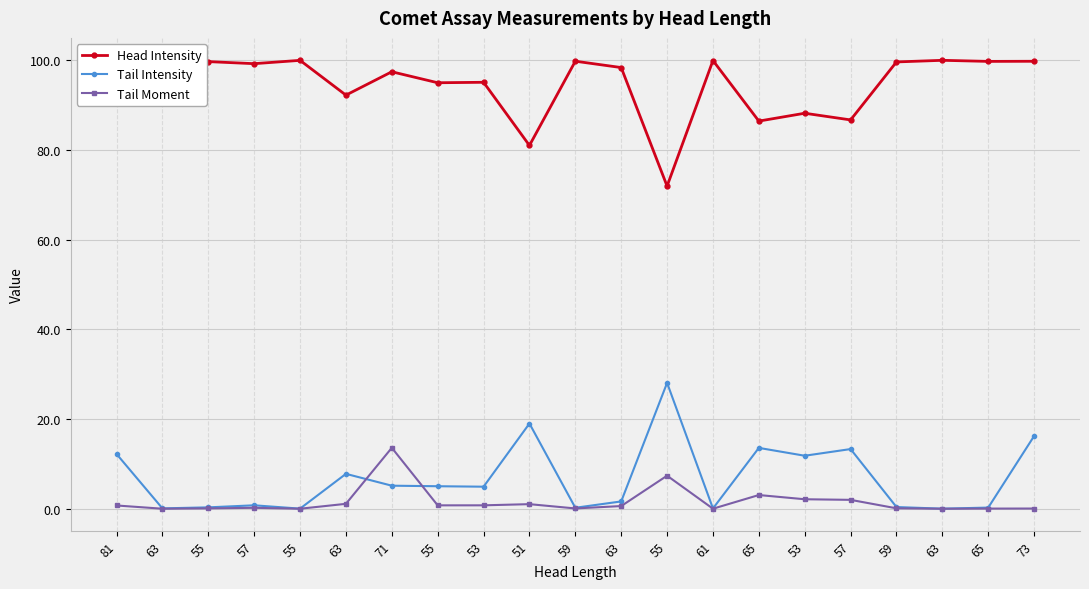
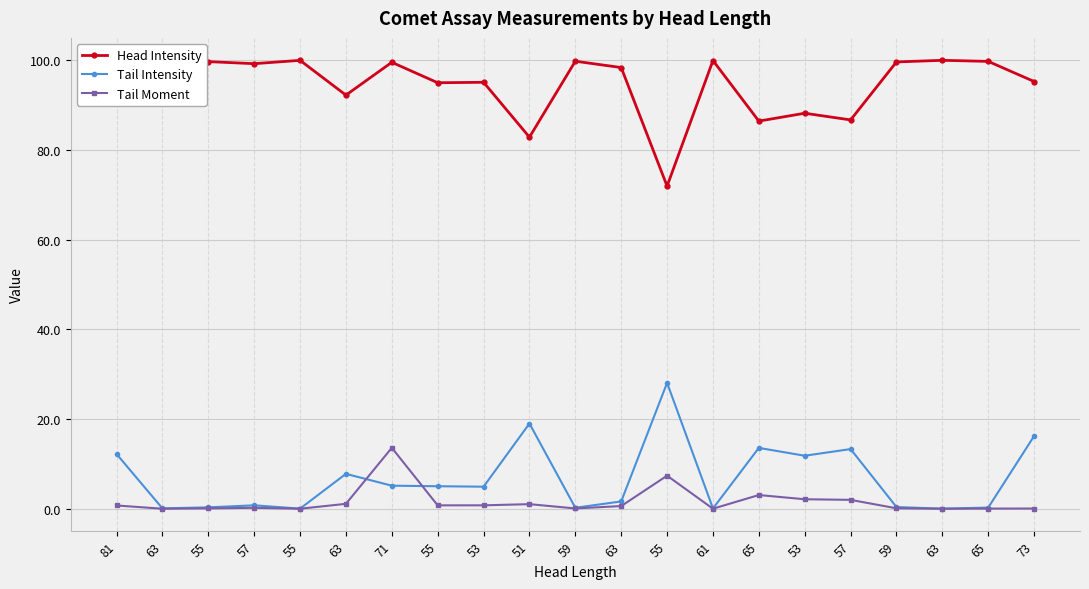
Head Intensity, 71: 97 -> 100
Head Intensity, 51: 81 -> 83
Head Intensity, 73: 100 -> 95
